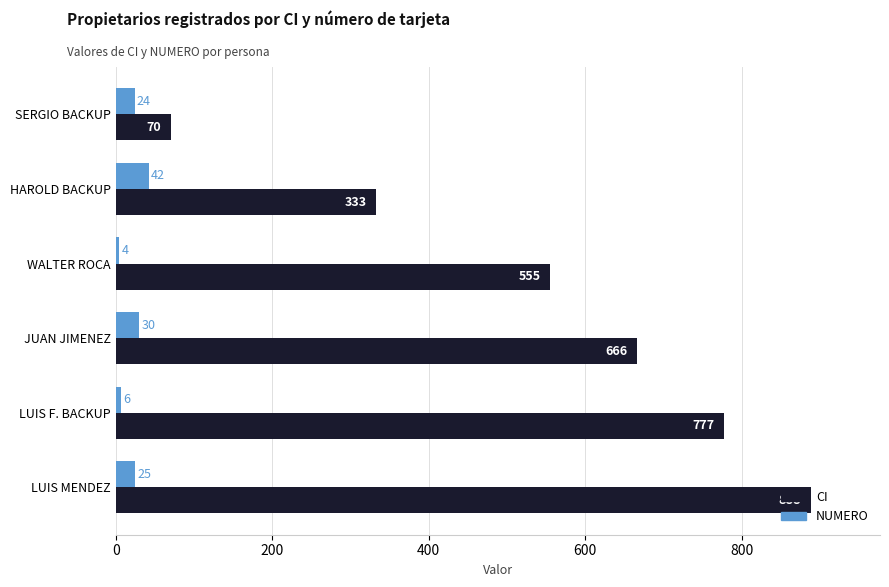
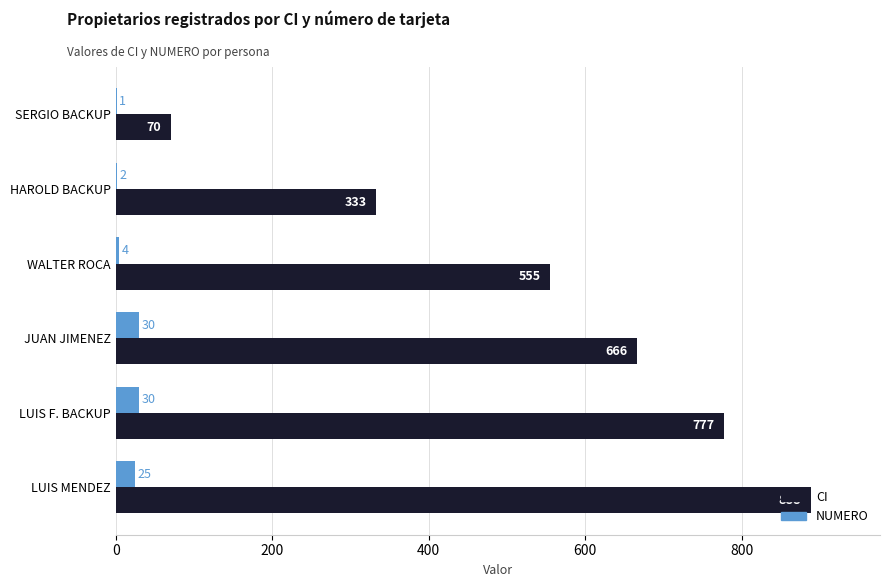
NUMERO, SERGIO BACKUP: 24 -> 1
NUMERO, HAROLD BACKUP: 42 -> 2
NUMERO, LUIS F. BACKUP: 6 -> 30
